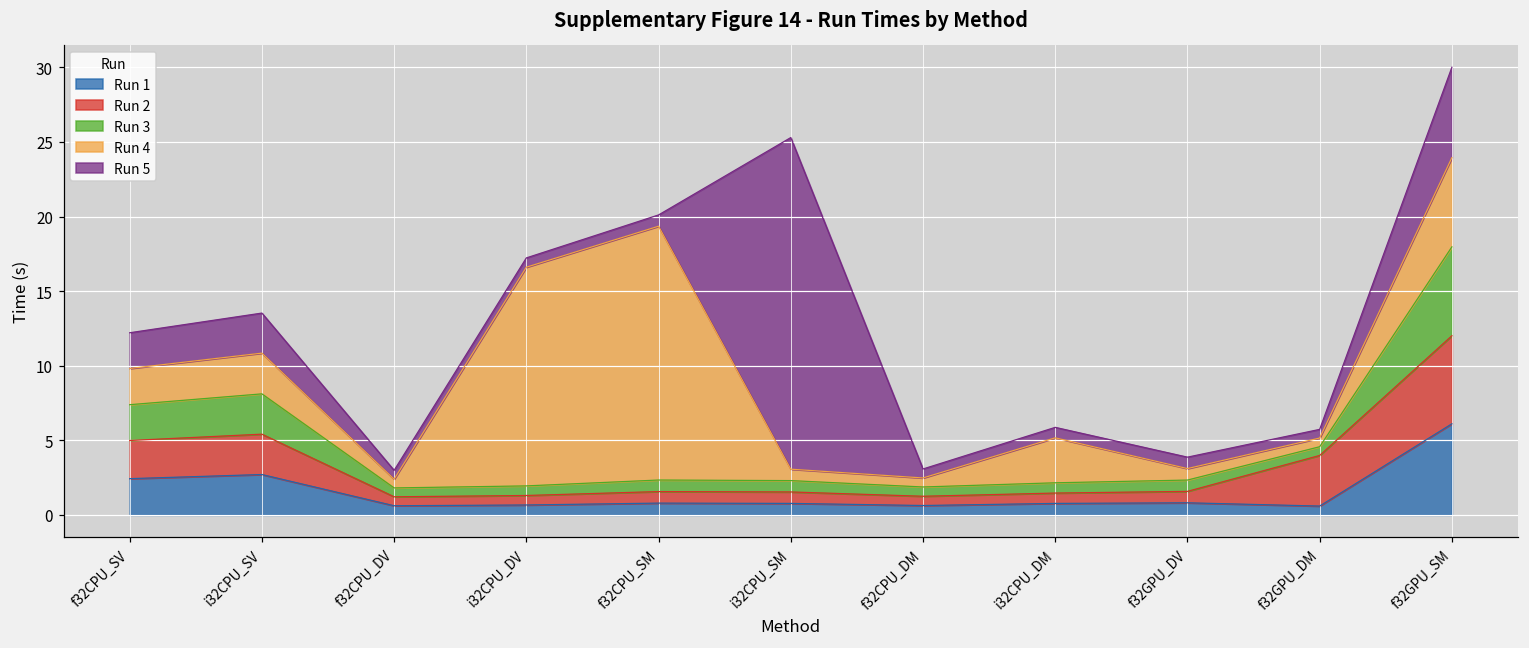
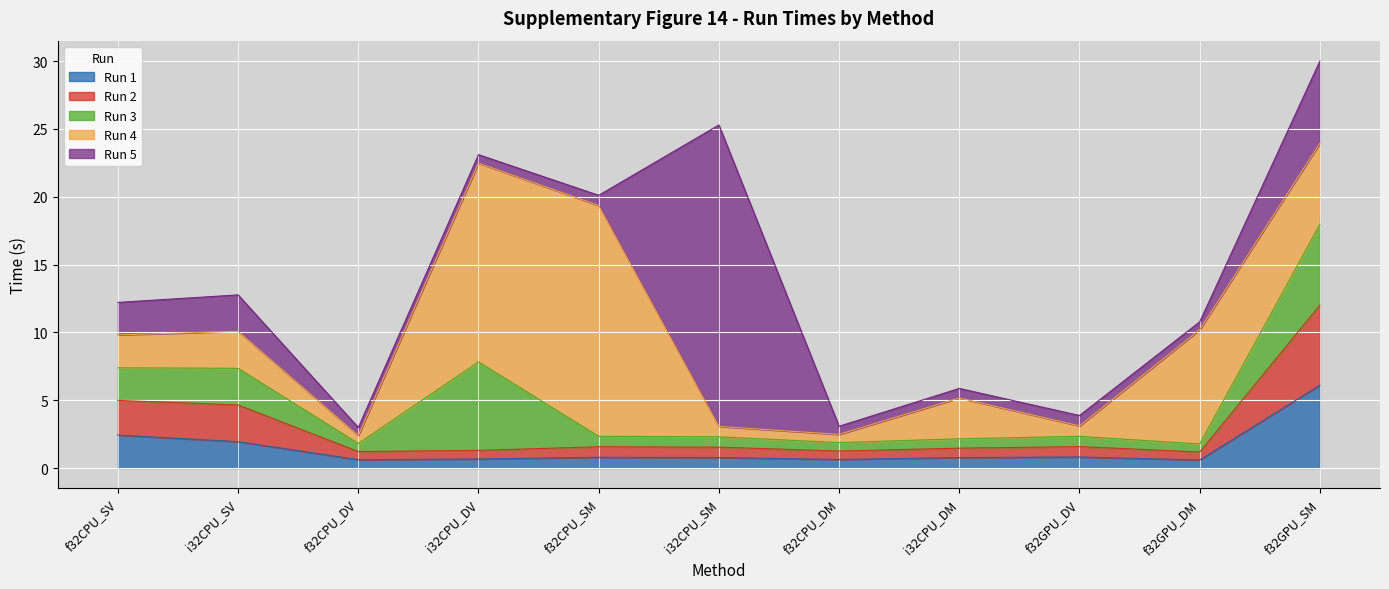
Run 1, i32CPU_SV: 2.7 -> 1.9
Run 3, i32CPU_DV: 0.6 -> 6.5
Run 2, f32GPU_DM: 3.4 -> 0.6
Run 4, f32GPU_DM: 0.6 -> 8.4
